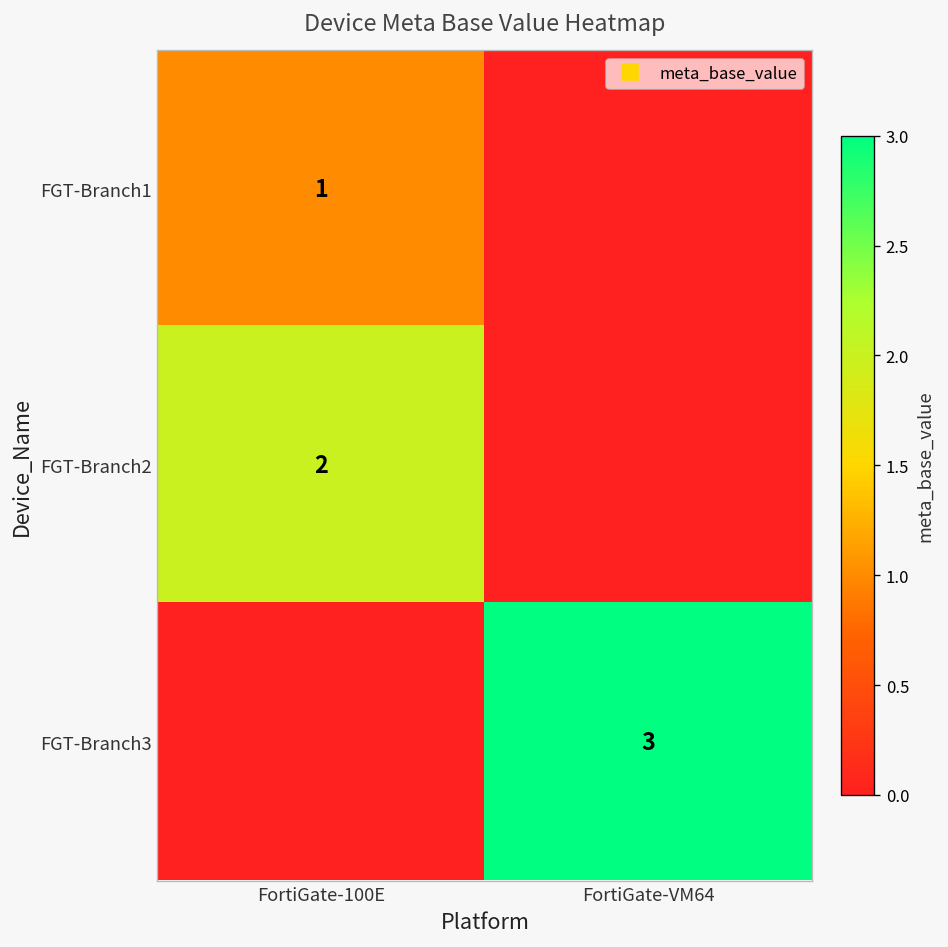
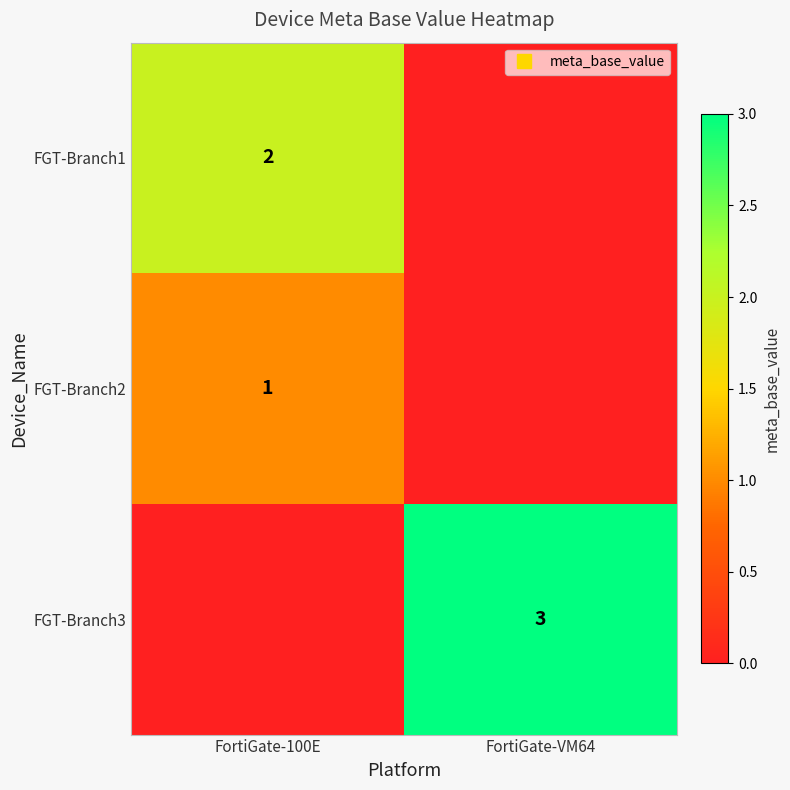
FGT-Branch1, FortiGate-100E: 1 -> 2
FGT-Branch2, FortiGate-100E: 2 -> 1
